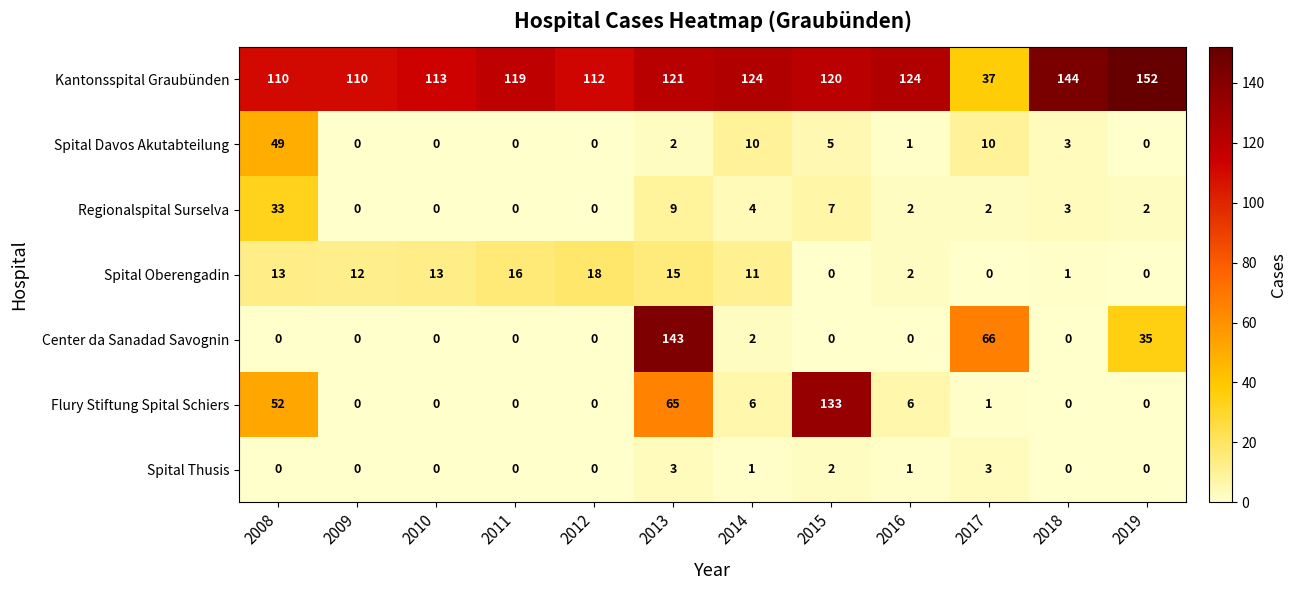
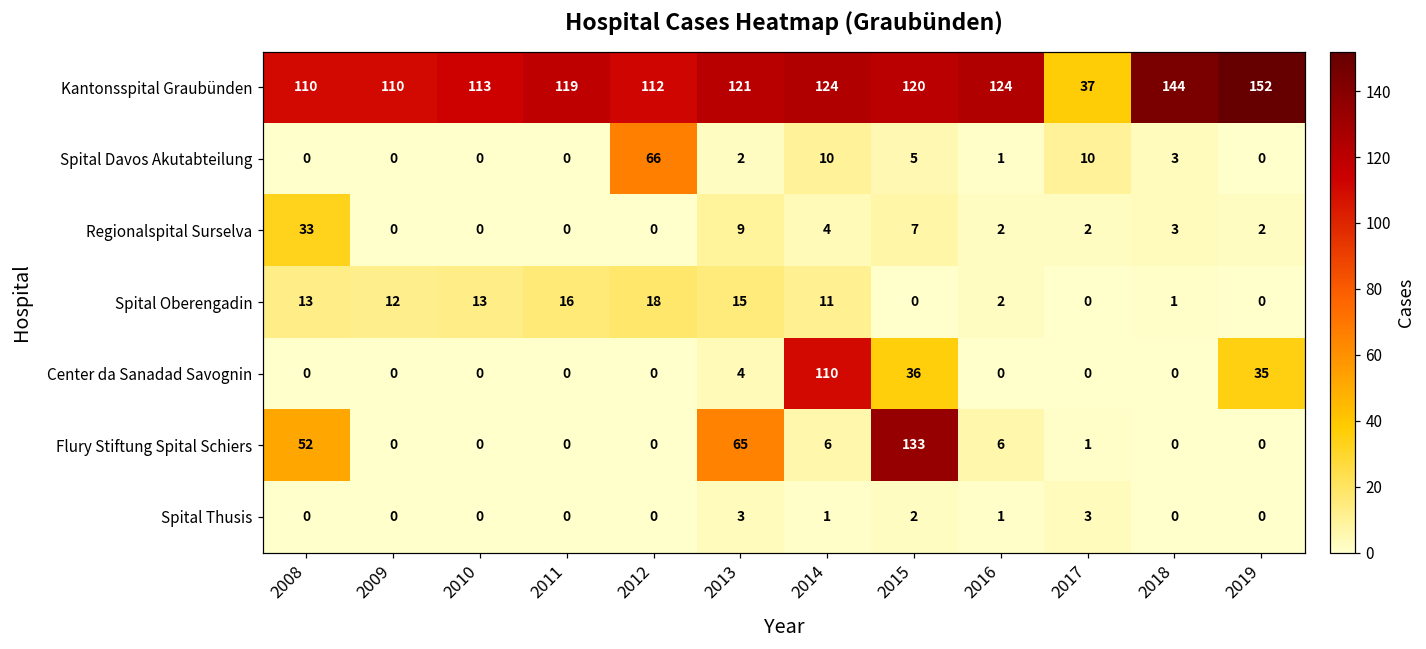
Spital Davos Akutabteilung, 2008: 49 -> 0
Spital Davos Akutabteilung, 2012: 0 -> 66
Center da Sanadad Savognin, 2013: 143 -> 4
Center da Sanadad Savognin, 2014: 2 -> 110
Center da Sanadad Savognin, 2015: 0 -> 36
Center da Sanadad Savognin, 2017: 66 -> 0
